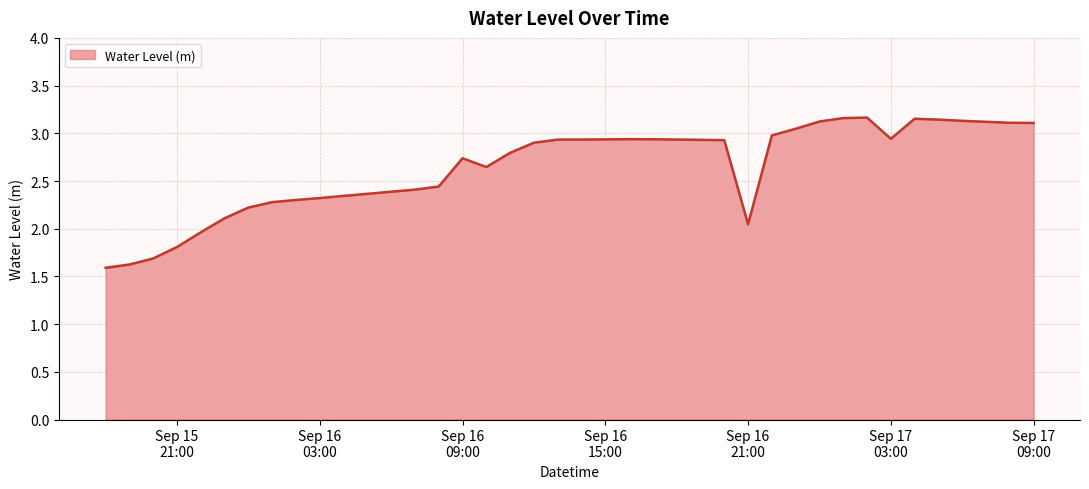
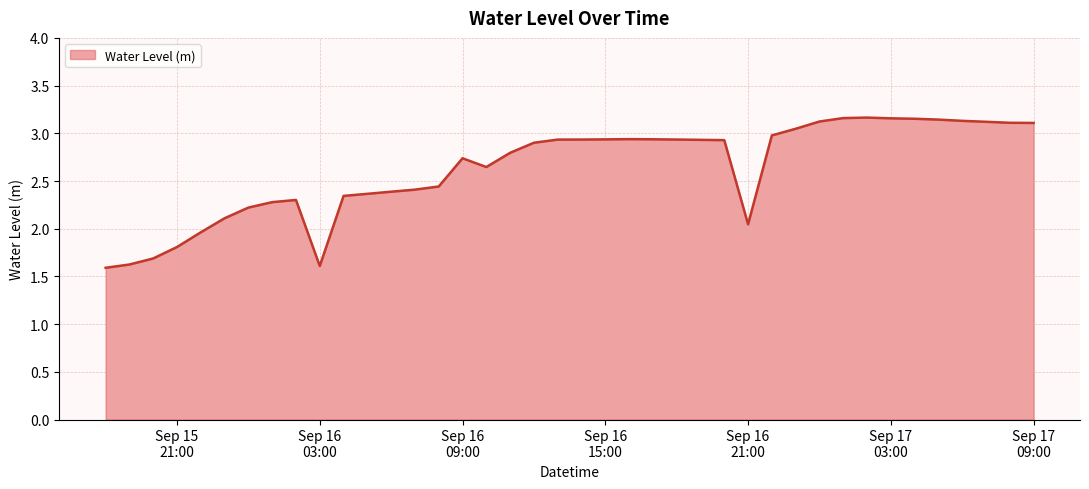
Sep 16 03:00: 2.3 -> 1.6
Sep 17 03:00: 2.9 -> 3.2
